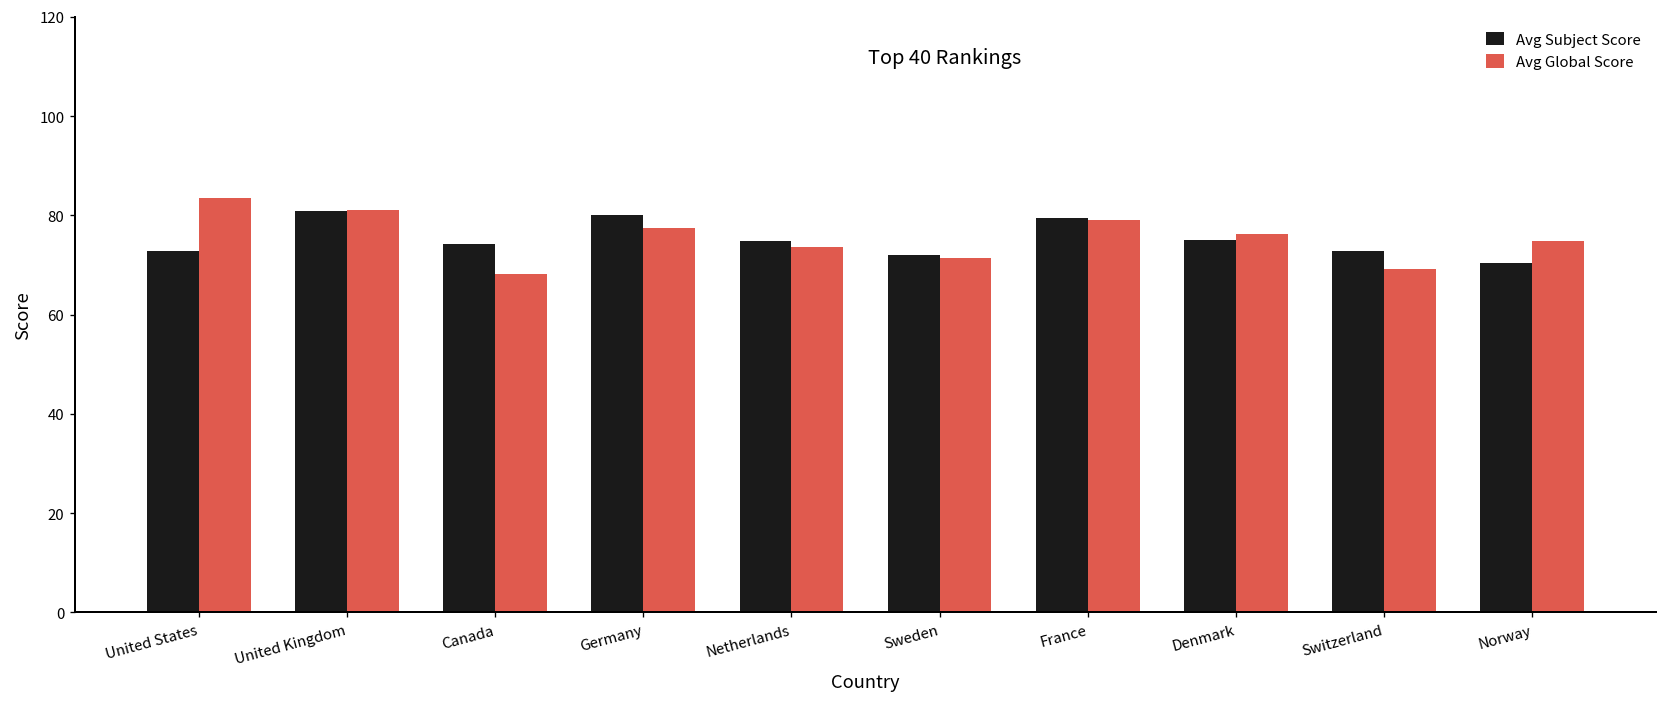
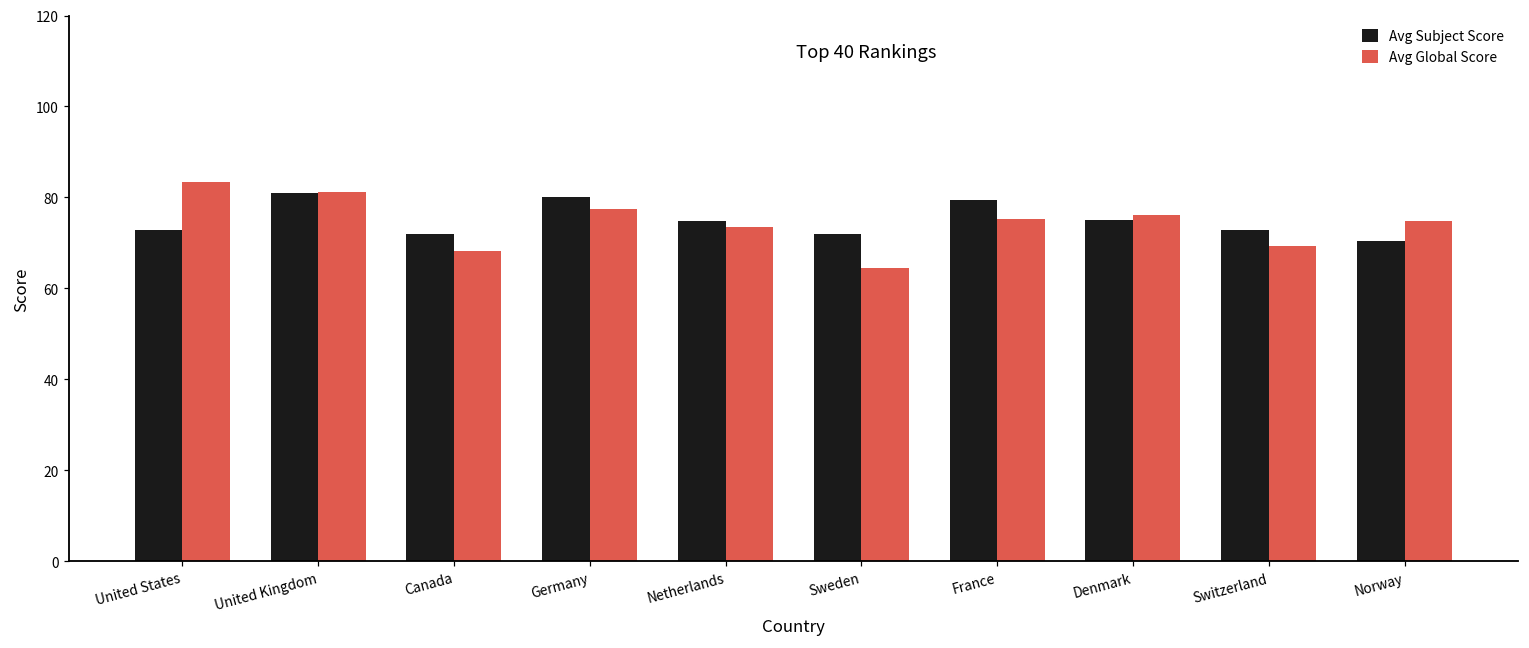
Avg Subject Score, Canada: 74 -> 72
Avg Global Score, Sweden: 71 -> 64
Avg Global Score, France: 79 -> 75
